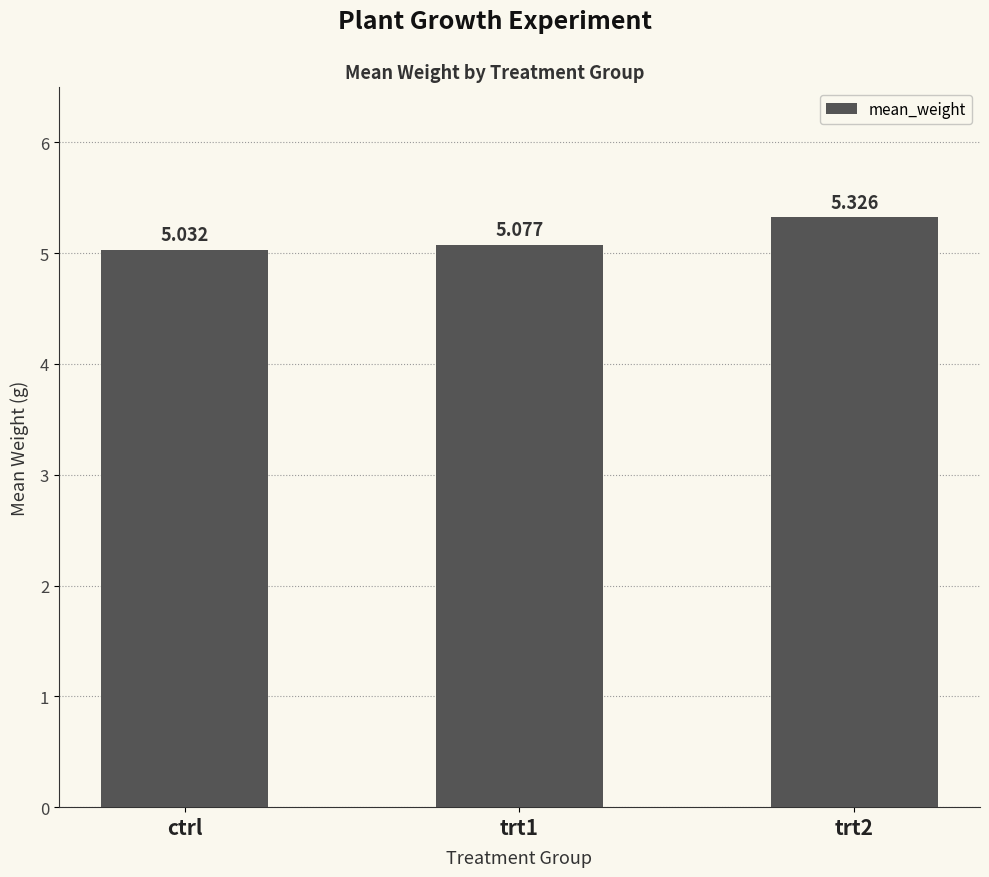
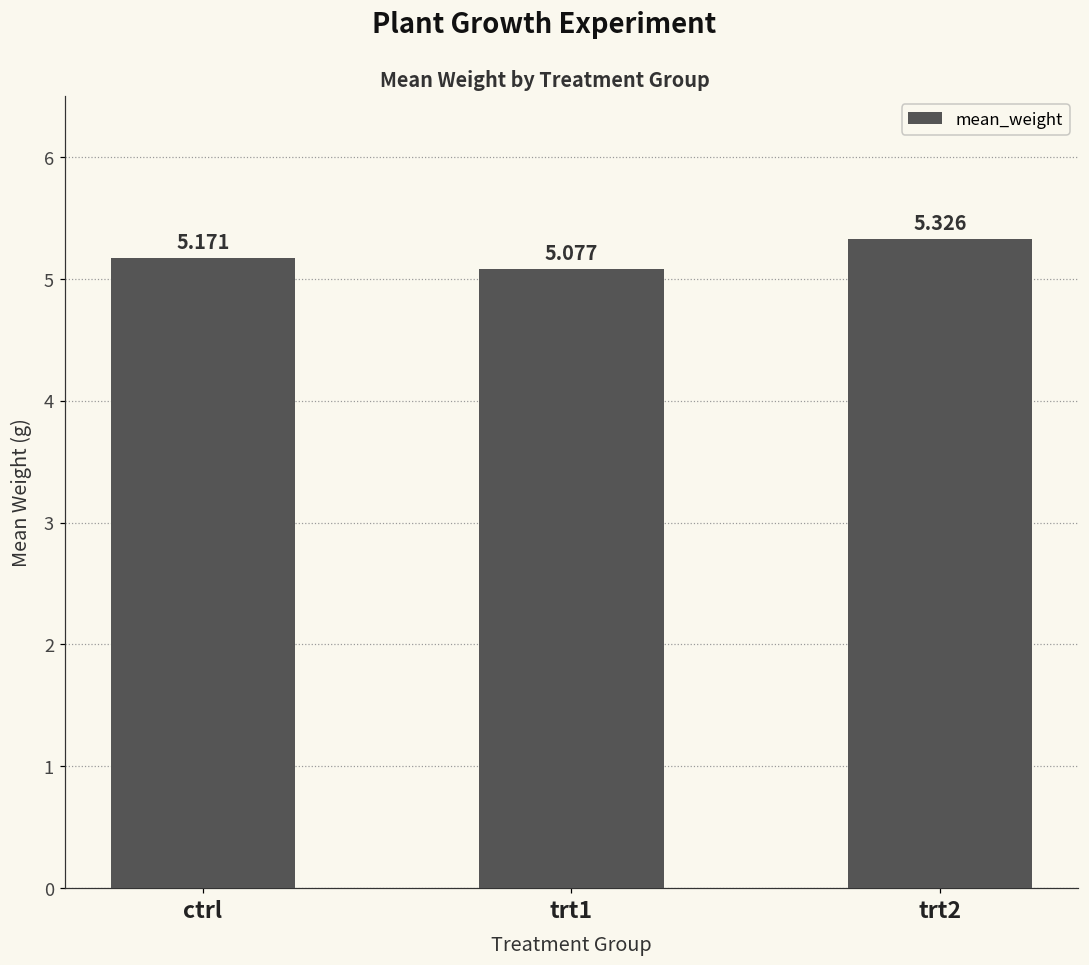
ctrl: 5.032 -> 5.171
